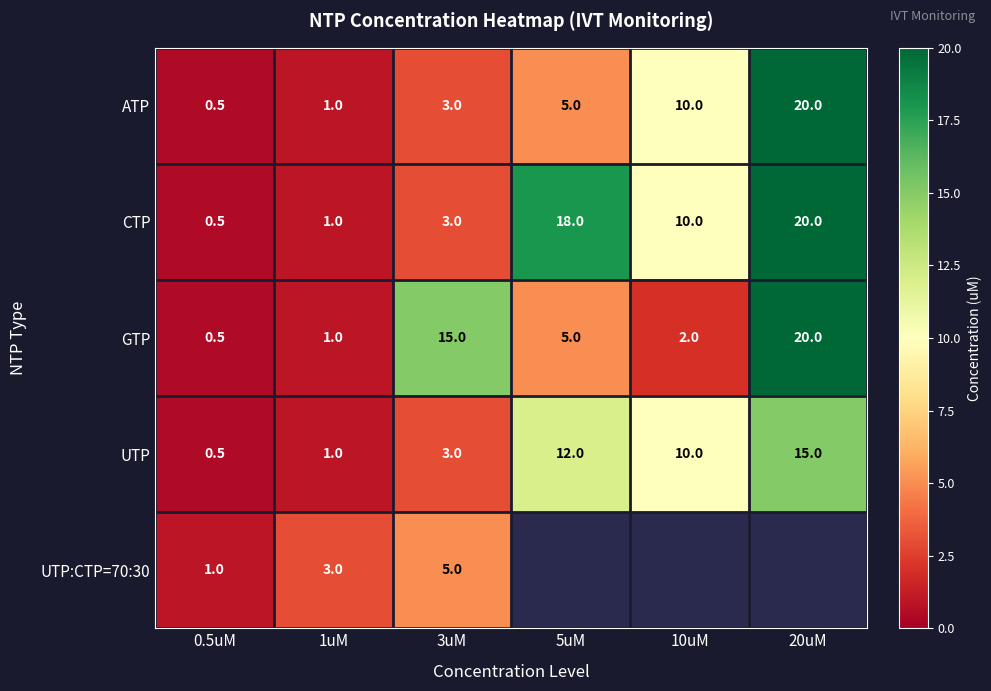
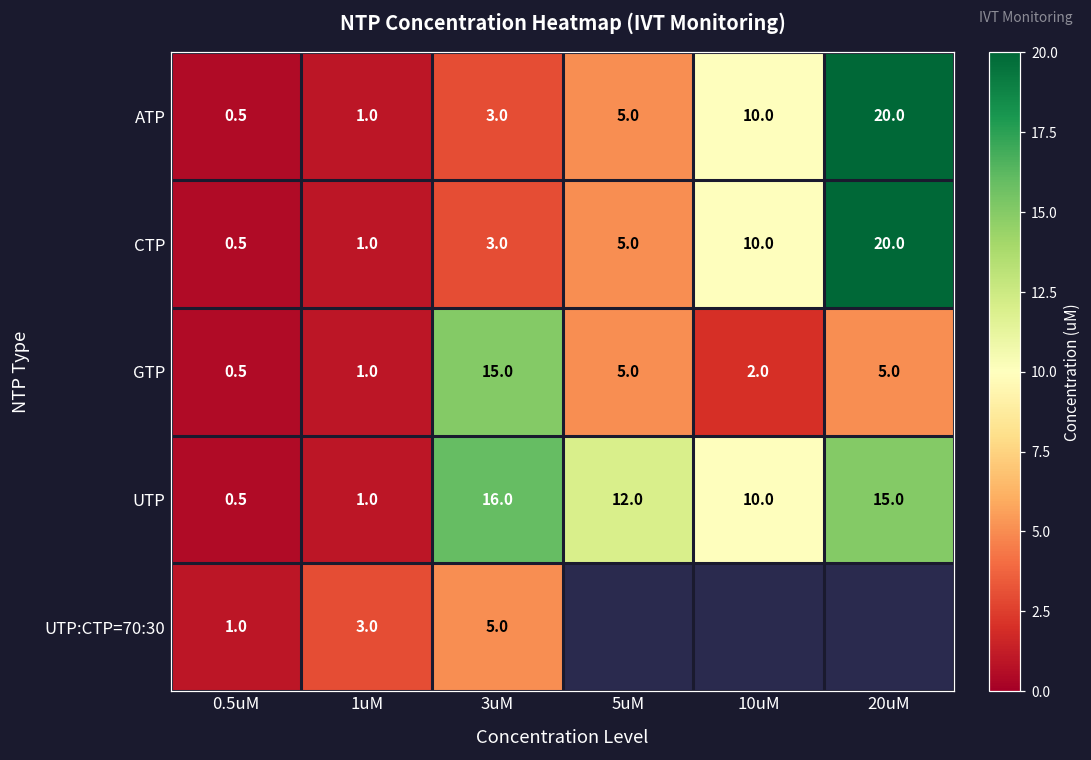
CTP, 5uM: 18.0 -> 5.0
GTP, 20uM: 20.0 -> 5.0
UTP, 3uM: 3.0 -> 16.0
